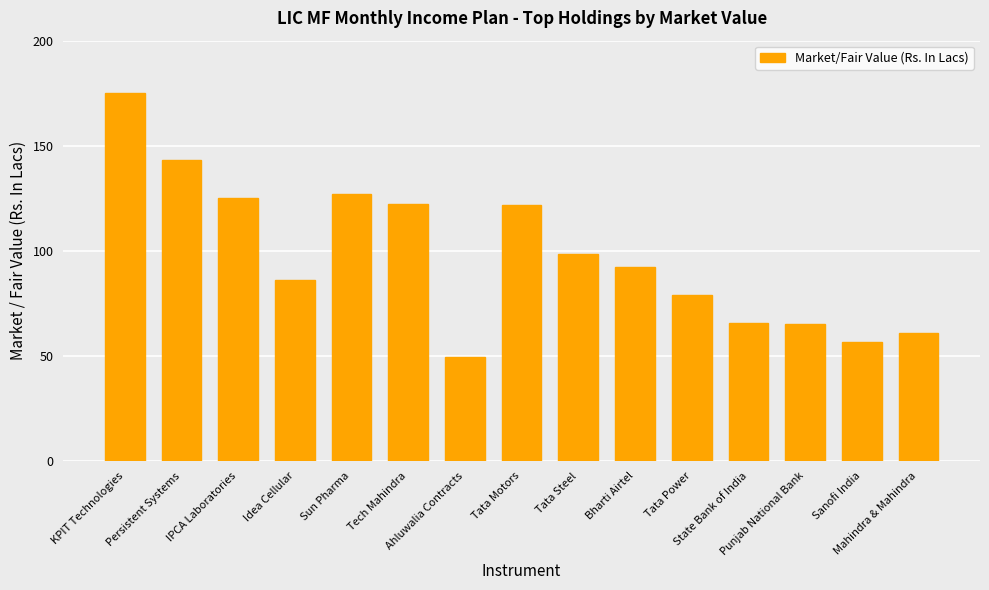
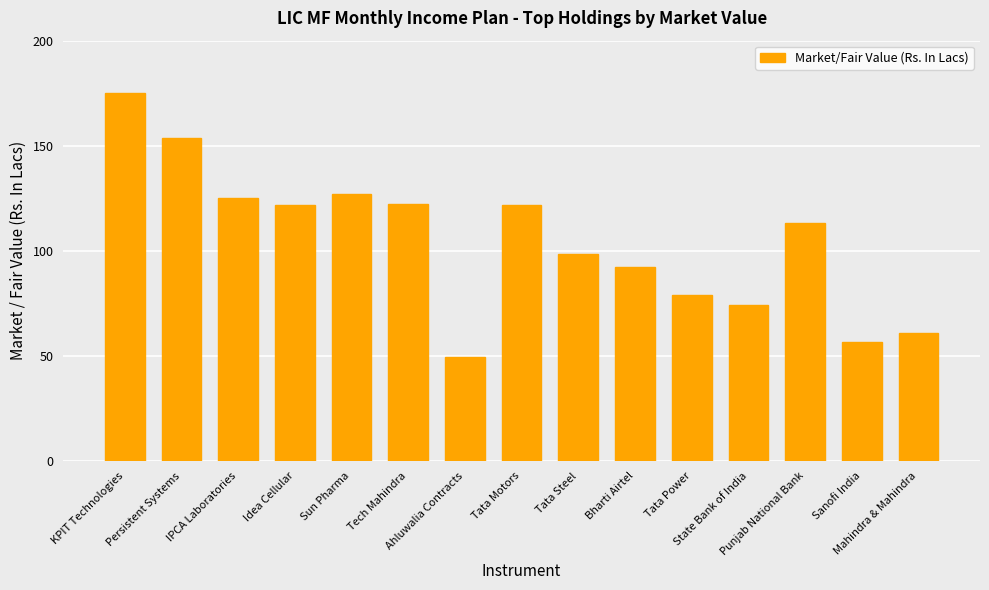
Persistent Systems: 143 -> 154
Idea Cellular: 86 -> 122
State Bank of India: 66 -> 74
Punjab National Bank: 65 -> 113
